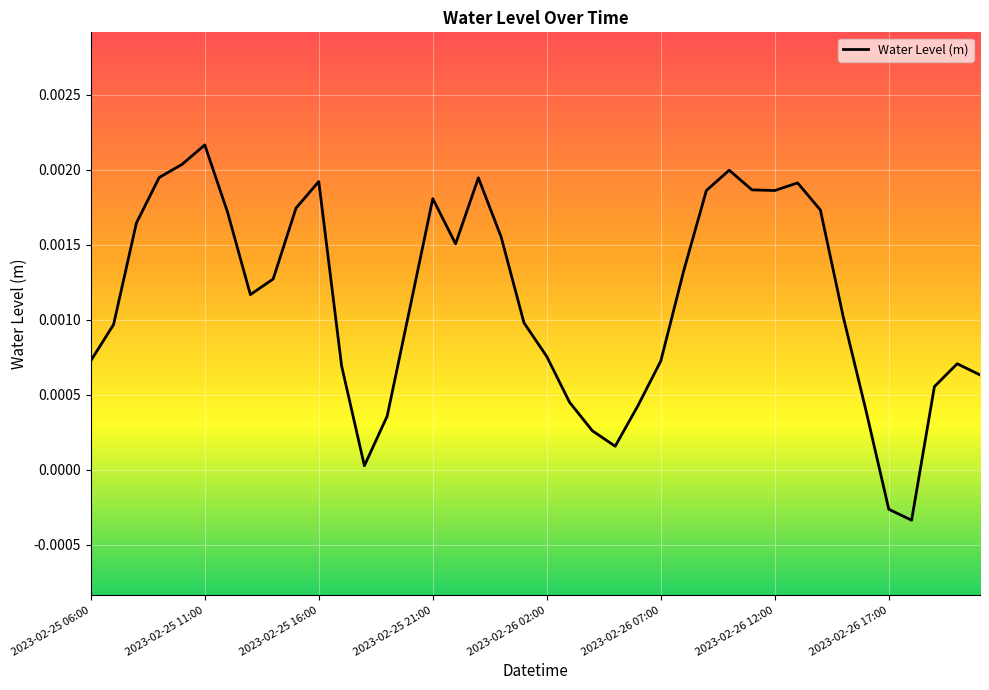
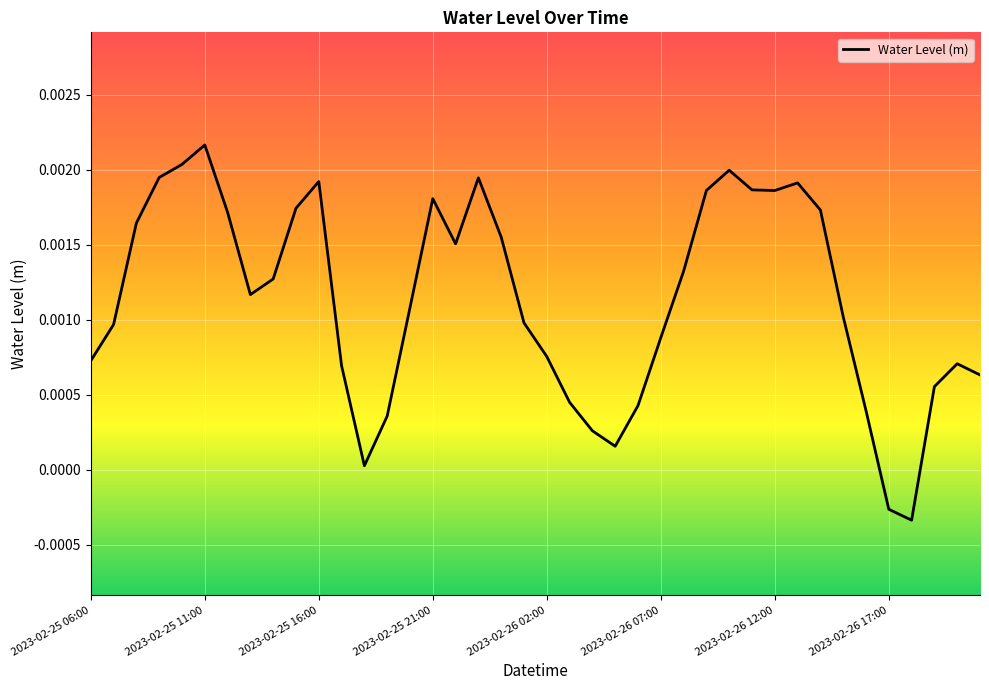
2023-02-26 07:00: 0.00073 -> 0.00088
